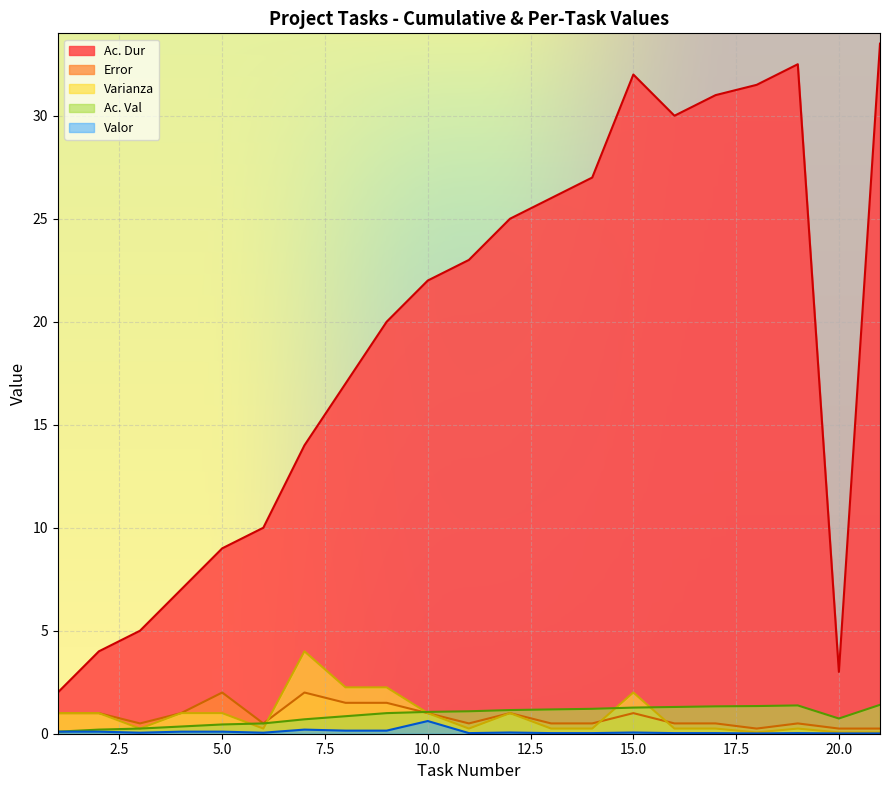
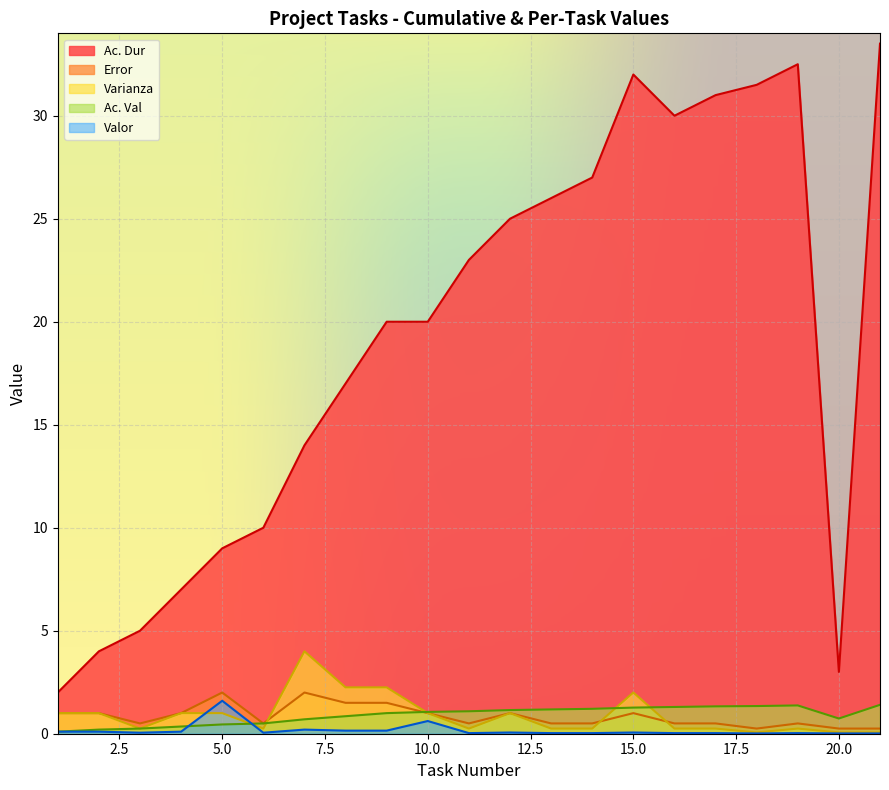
Valor, 5.0: 0.1 -> 1.6
Ac. Dur, 10.0: 22 -> 20
